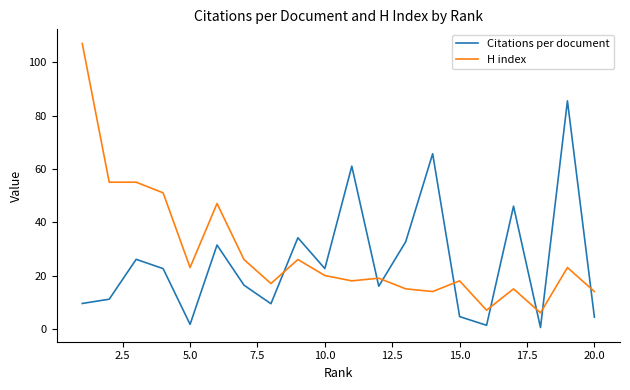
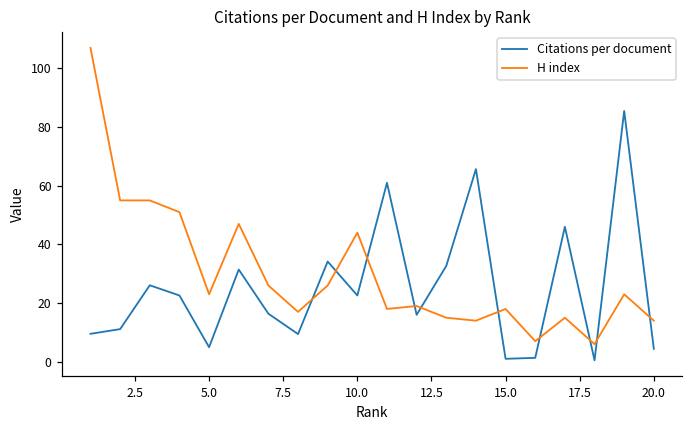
Citations per document, 5.0: 2 -> 5
H index, 10.0: 20 -> 44
Citations per document, 15.0: 5 -> 1
